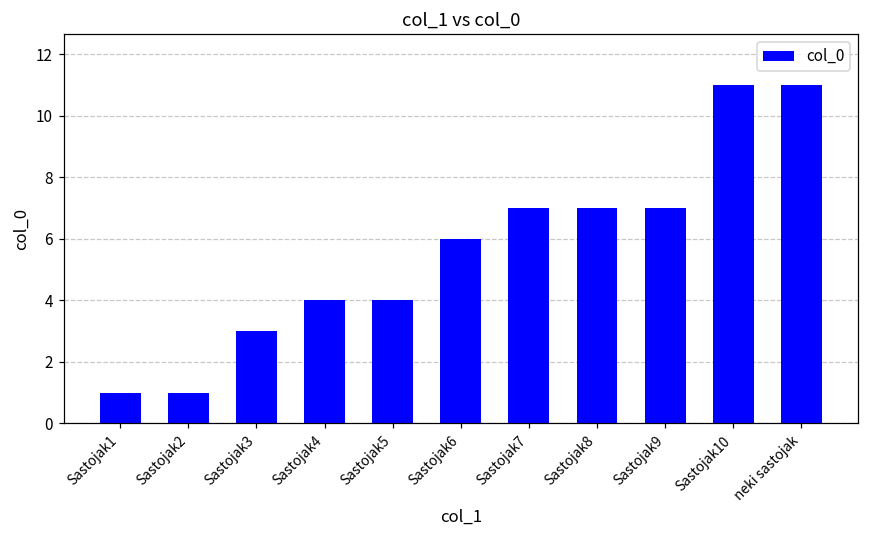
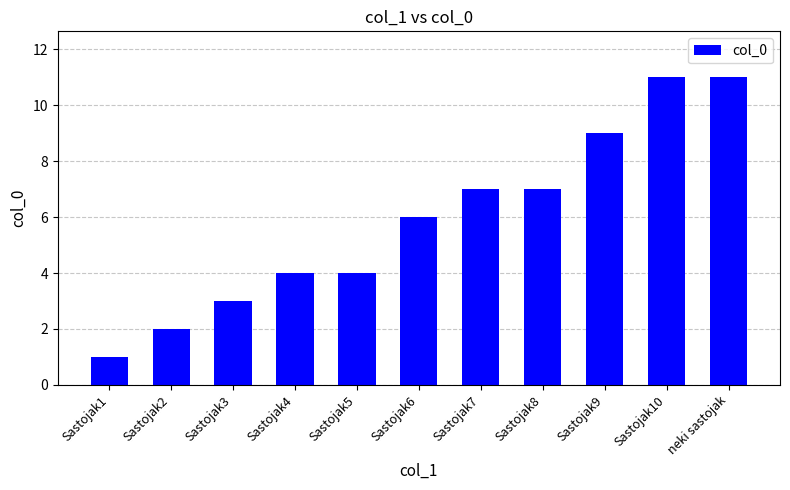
Sastojak2: 1 -> 2
Sastojak9: 7 -> 9
